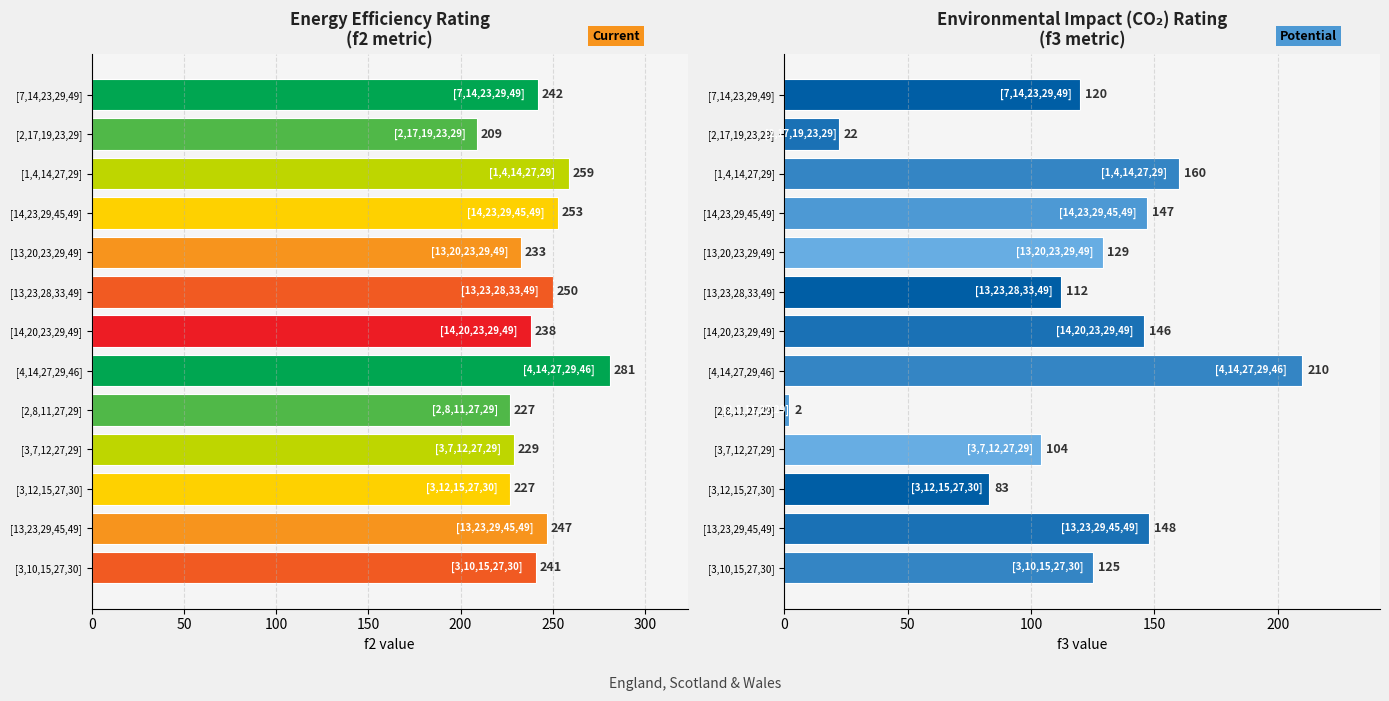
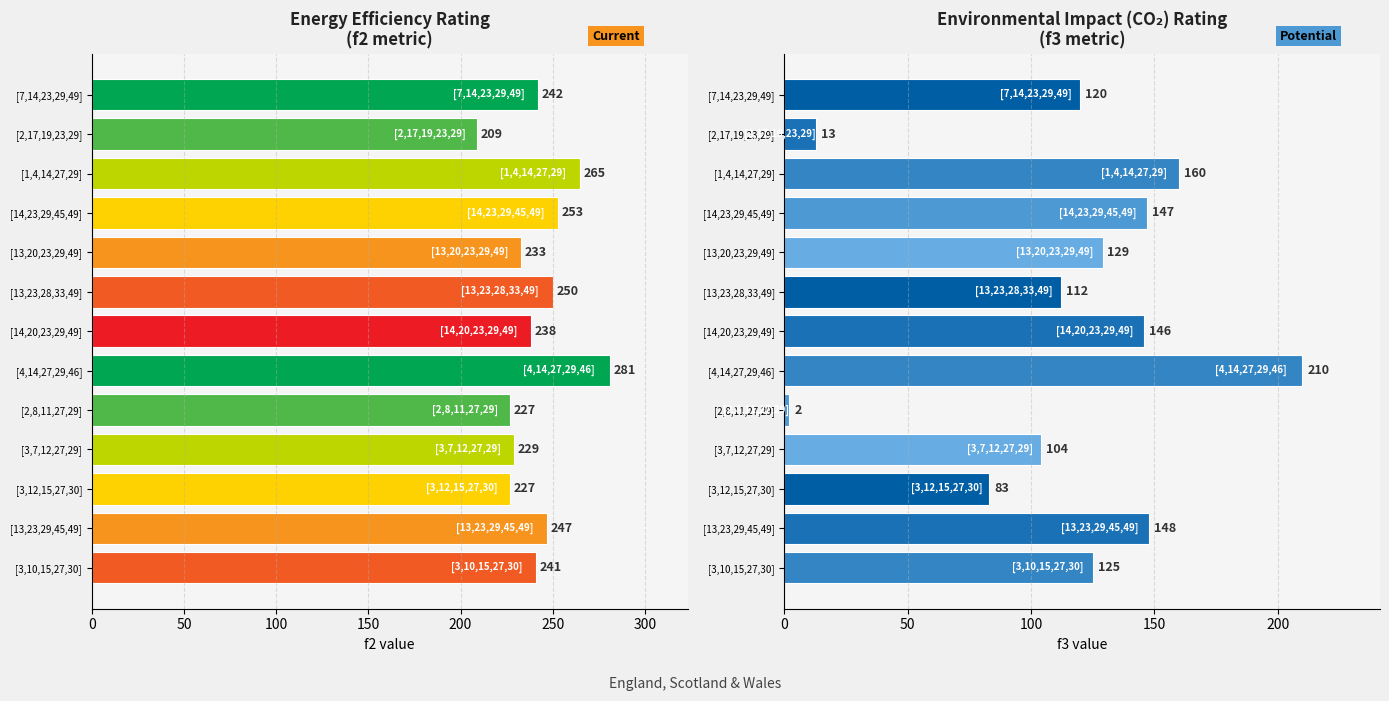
Energy Efficiency Rating (f2 metric), [1,4,14,27,29]: 259 -> 265
Environmental Impact (CO₂) Rating (f3 metric), [2,17,19,23,29]: 22 -> 13
